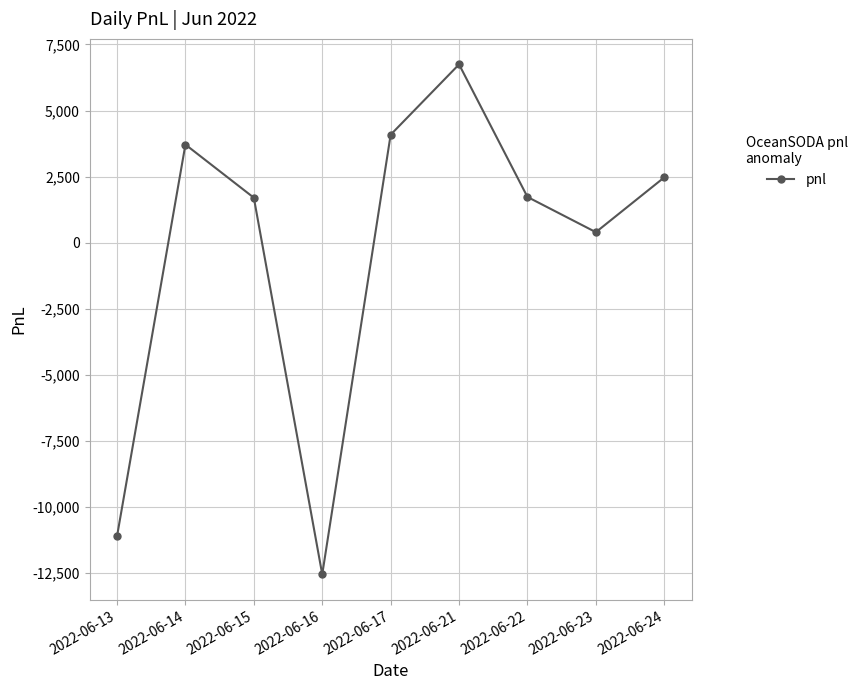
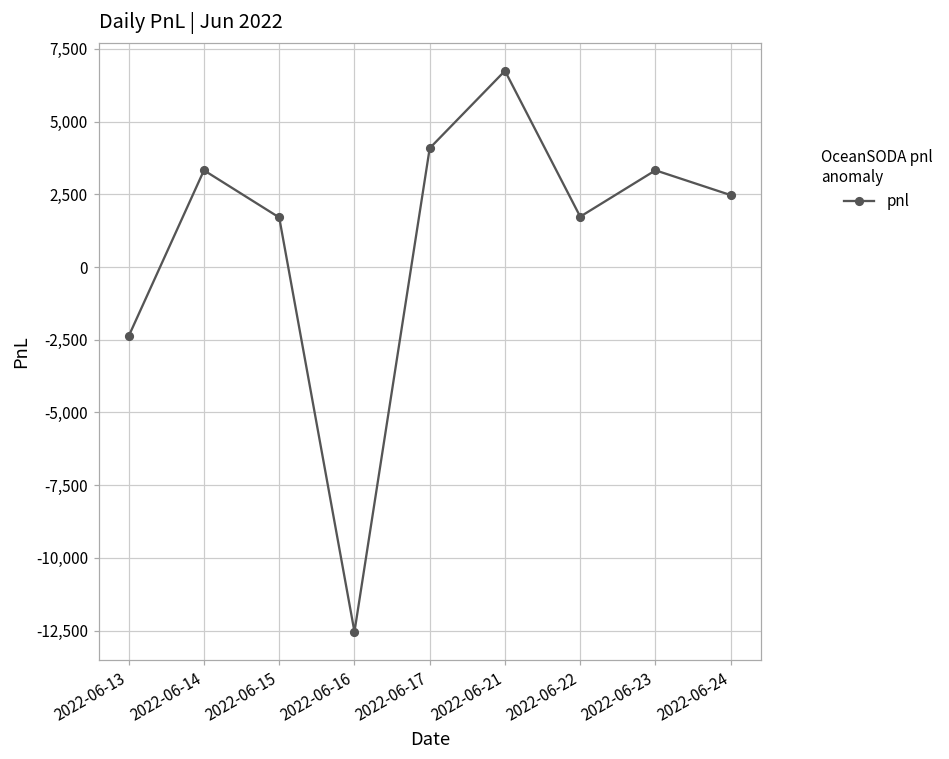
2022-06-13: -11,100 -> -2,400
2022-06-14: 3,700 -> 3,300
2022-06-23: 400 -> 3,300
